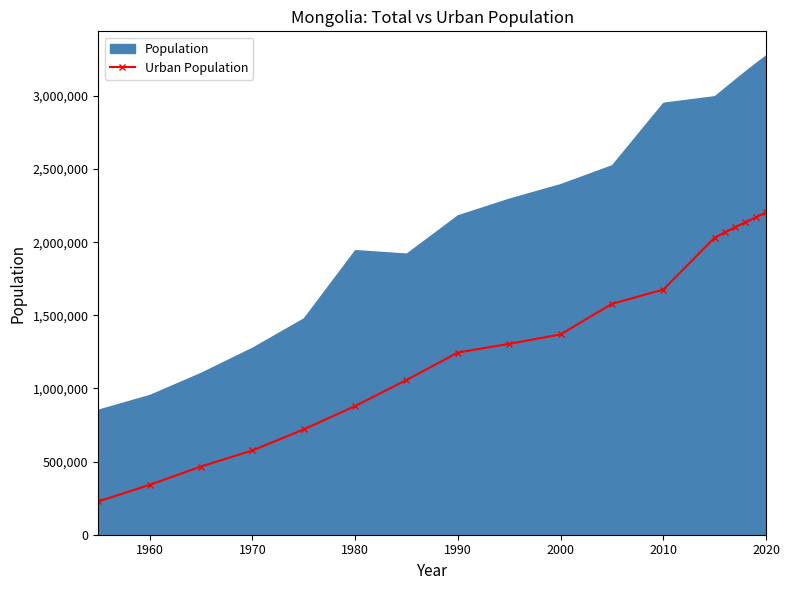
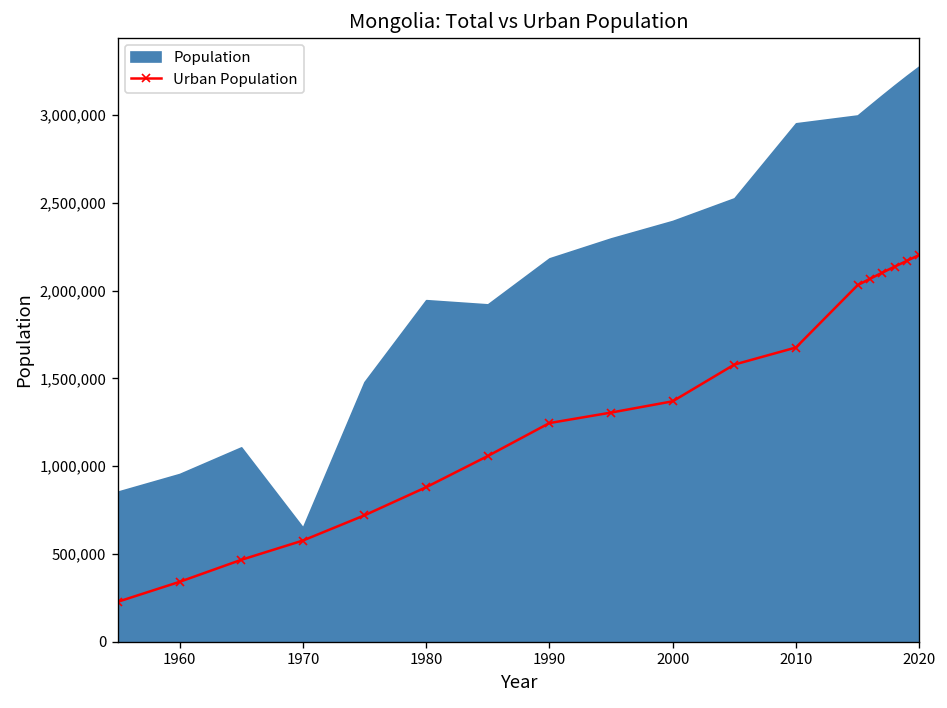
Population, 1970: 1,280,000 -> 650,000
